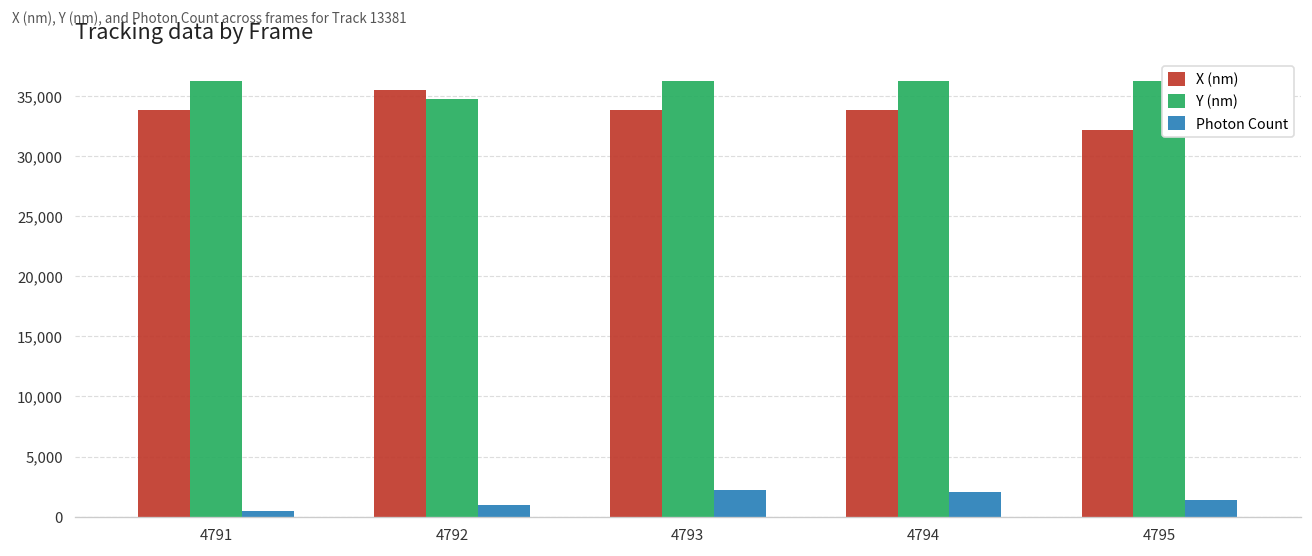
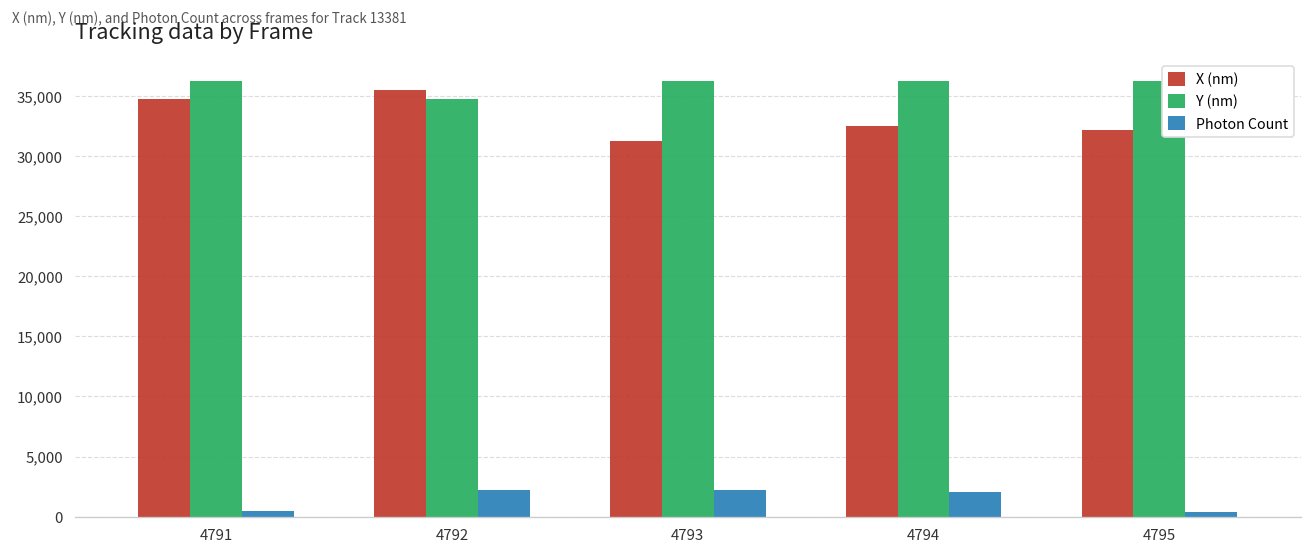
X (nm), 4791: 33,800 -> 34,700
Photon Count, 4792: 1,000 -> 2,300
X (nm), 4793: 33,800 -> 31,200
X (nm), 4794: 33,800 -> 32,500
Photon Count, 4795: 1,400 -> 400
